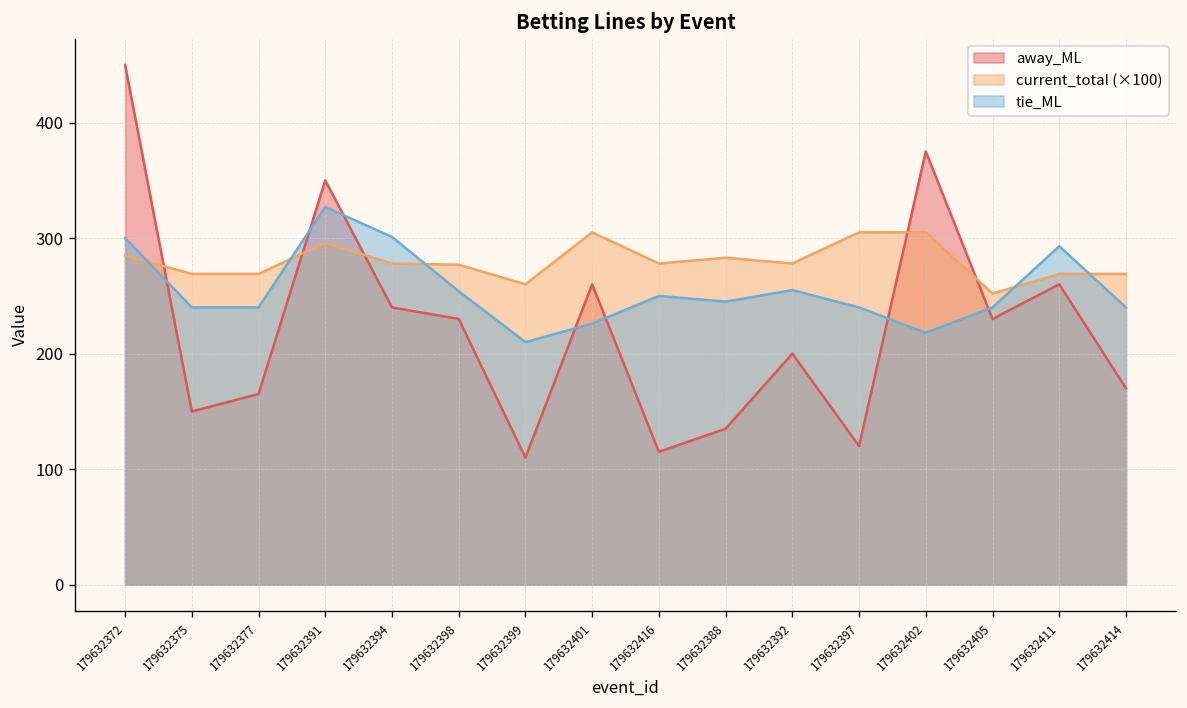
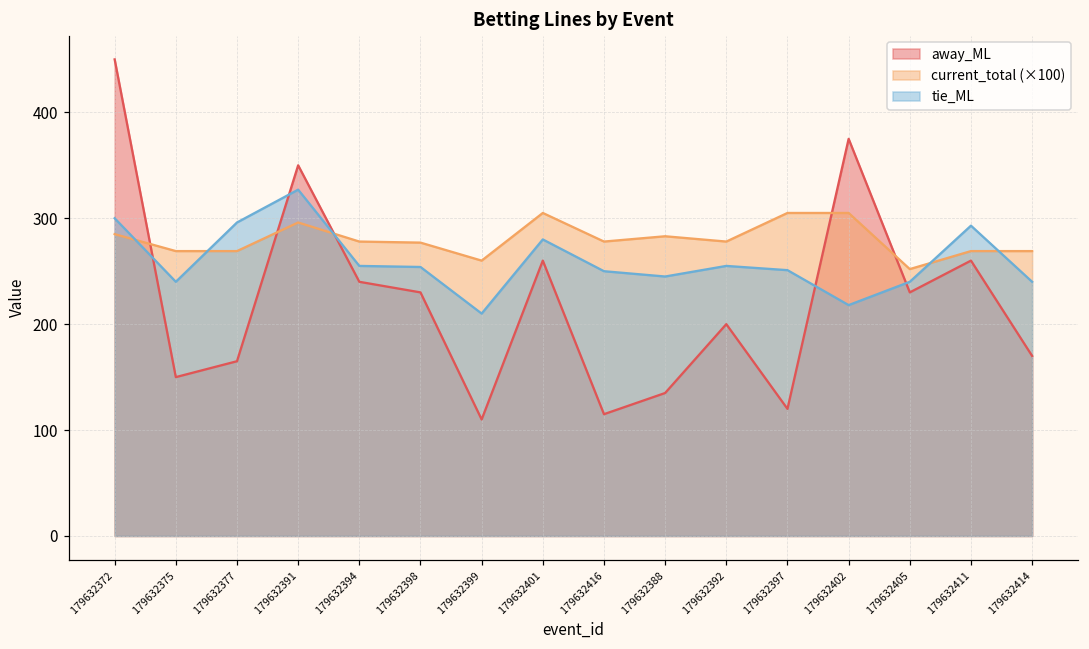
tie_ML, 179632377: 240 -> 300
tie_ML, 179632394: 300 -> 260
tie_ML, 179632401: 230 -> 280
tie_ML, 179632397: 240 -> 250
